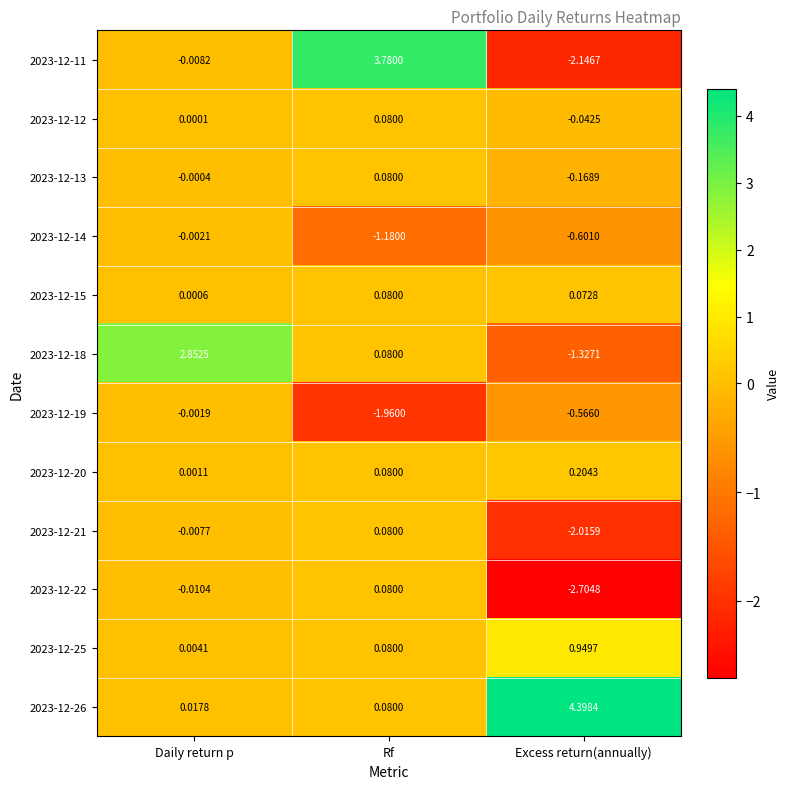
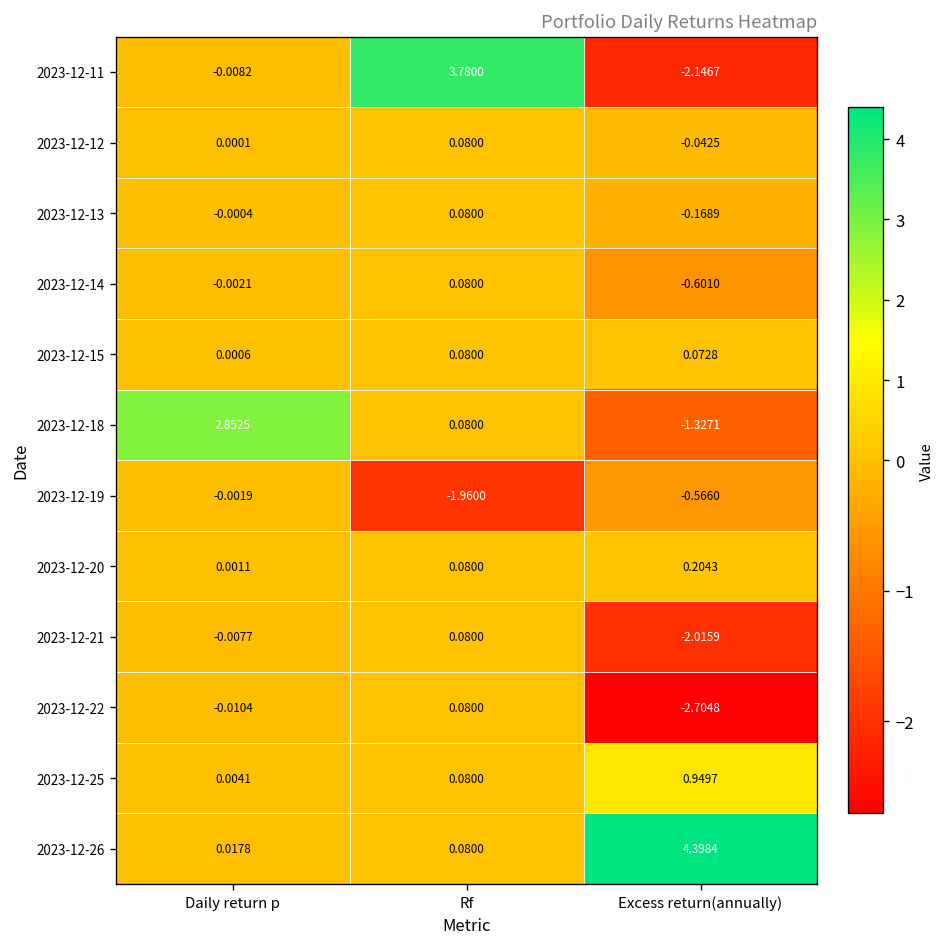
2023-12-14, Rf: -1.1800 -> 0.0800
